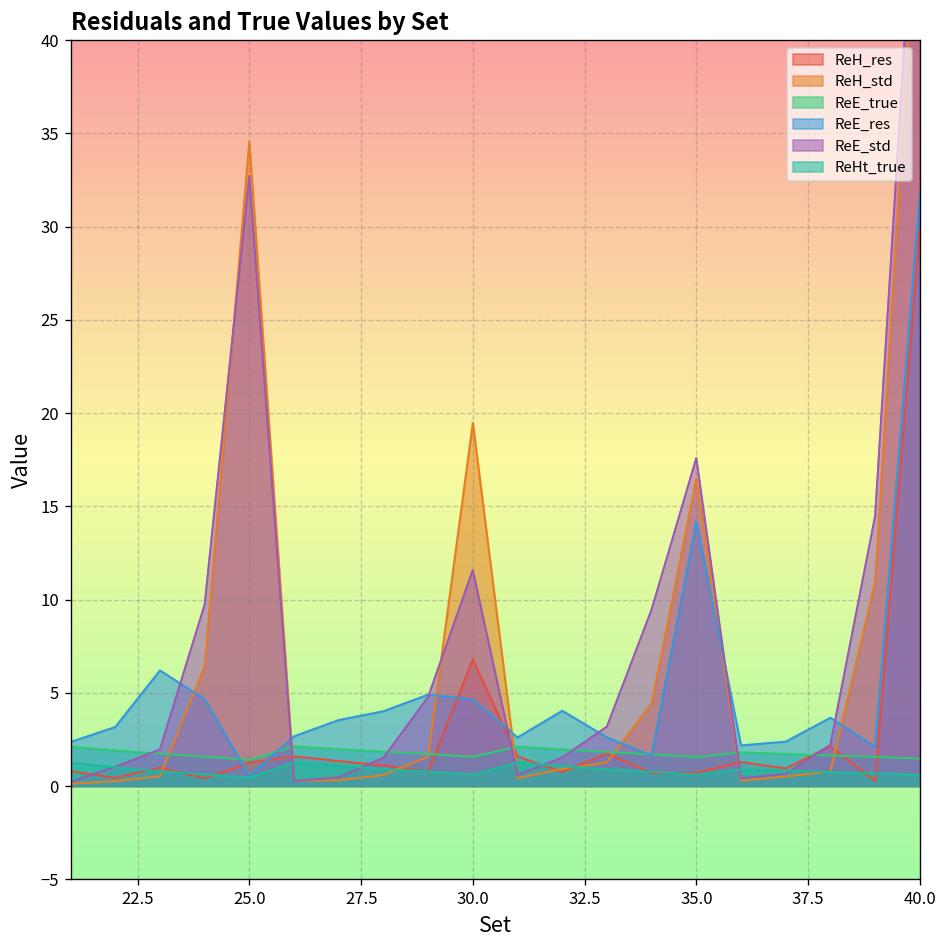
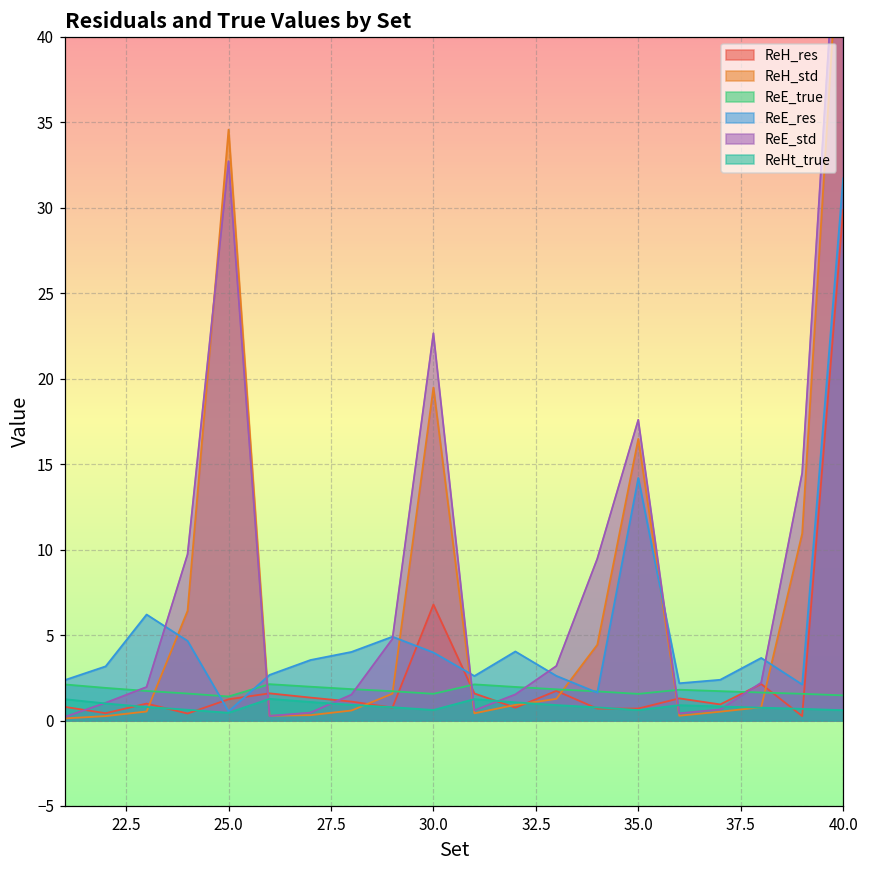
ReE_res, 30.0: 4.6 -> 4.0
ReE_std, 30.0: 11.6 -> 22.6
